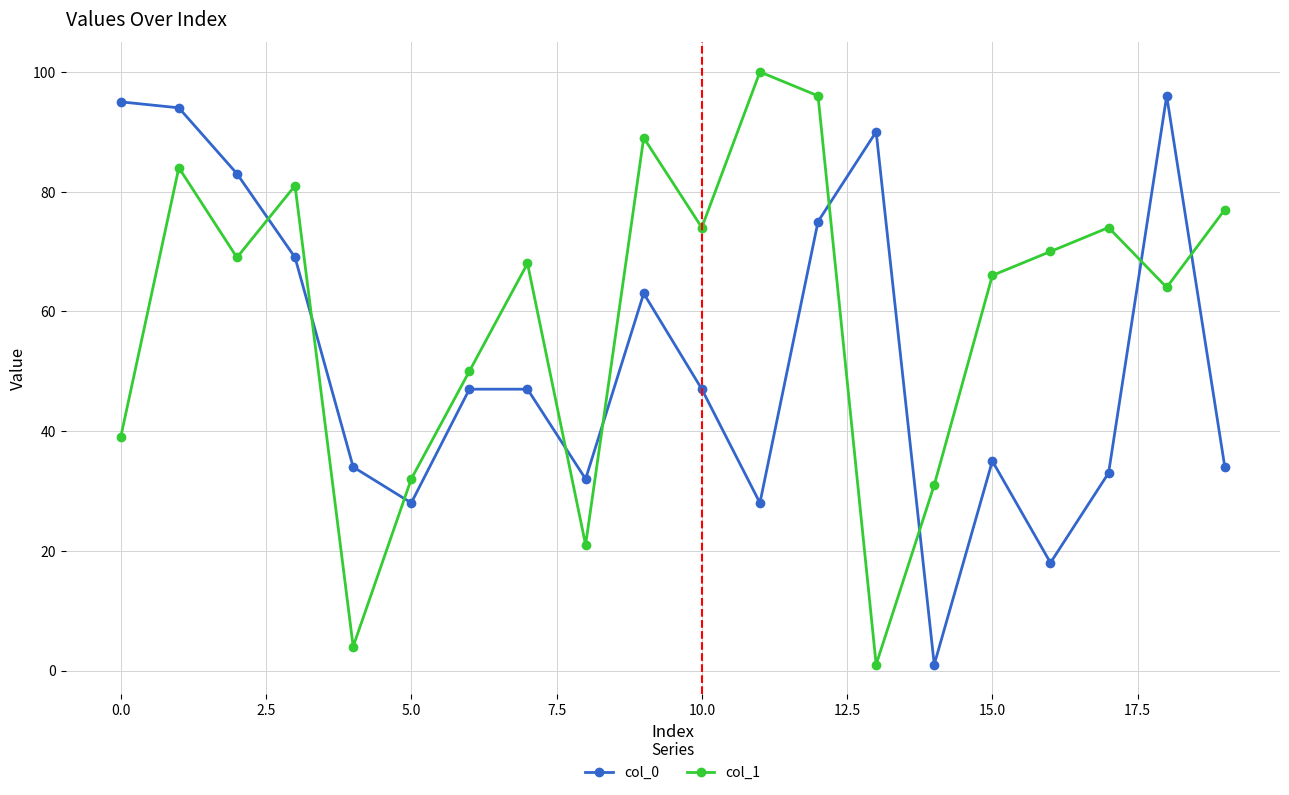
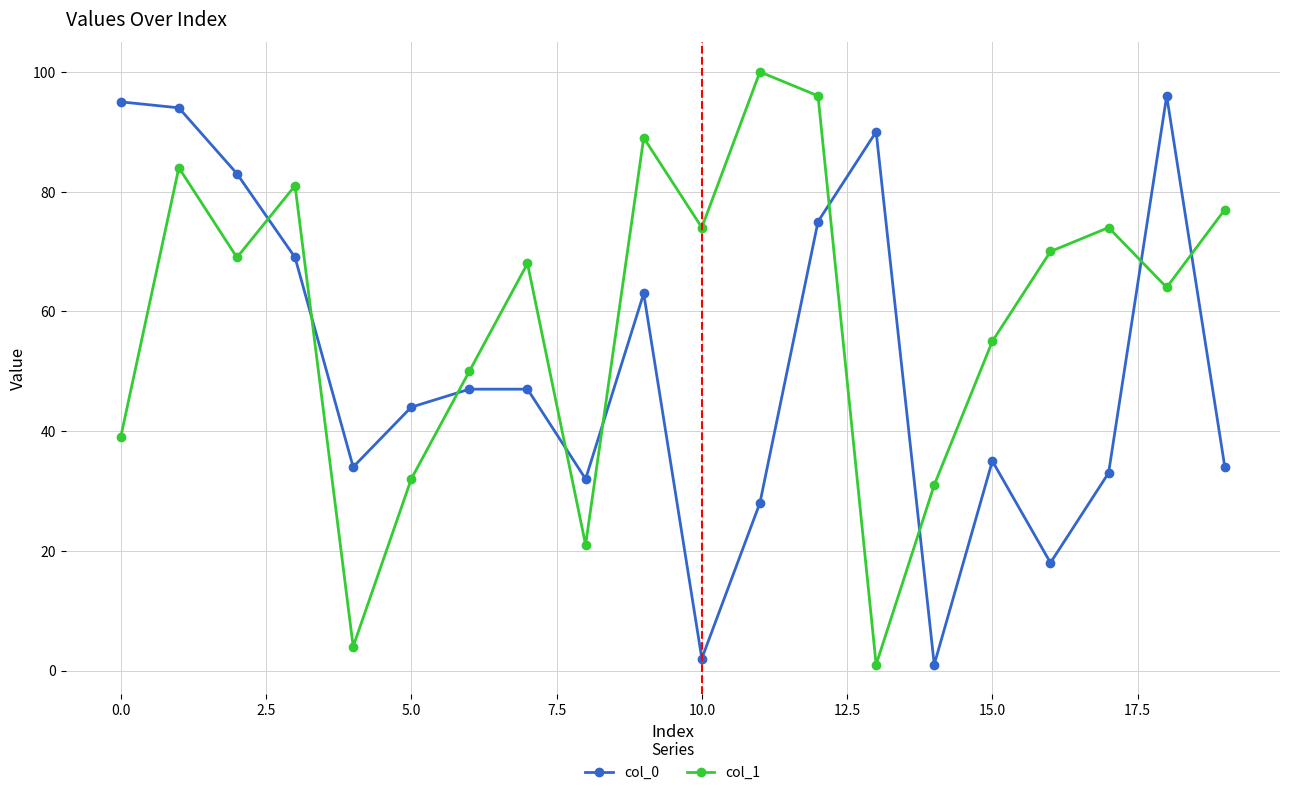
col_0, 5.0: 28 -> 44
col_0, 10.0: 47 -> 2
col_1, 15.0: 66 -> 55
